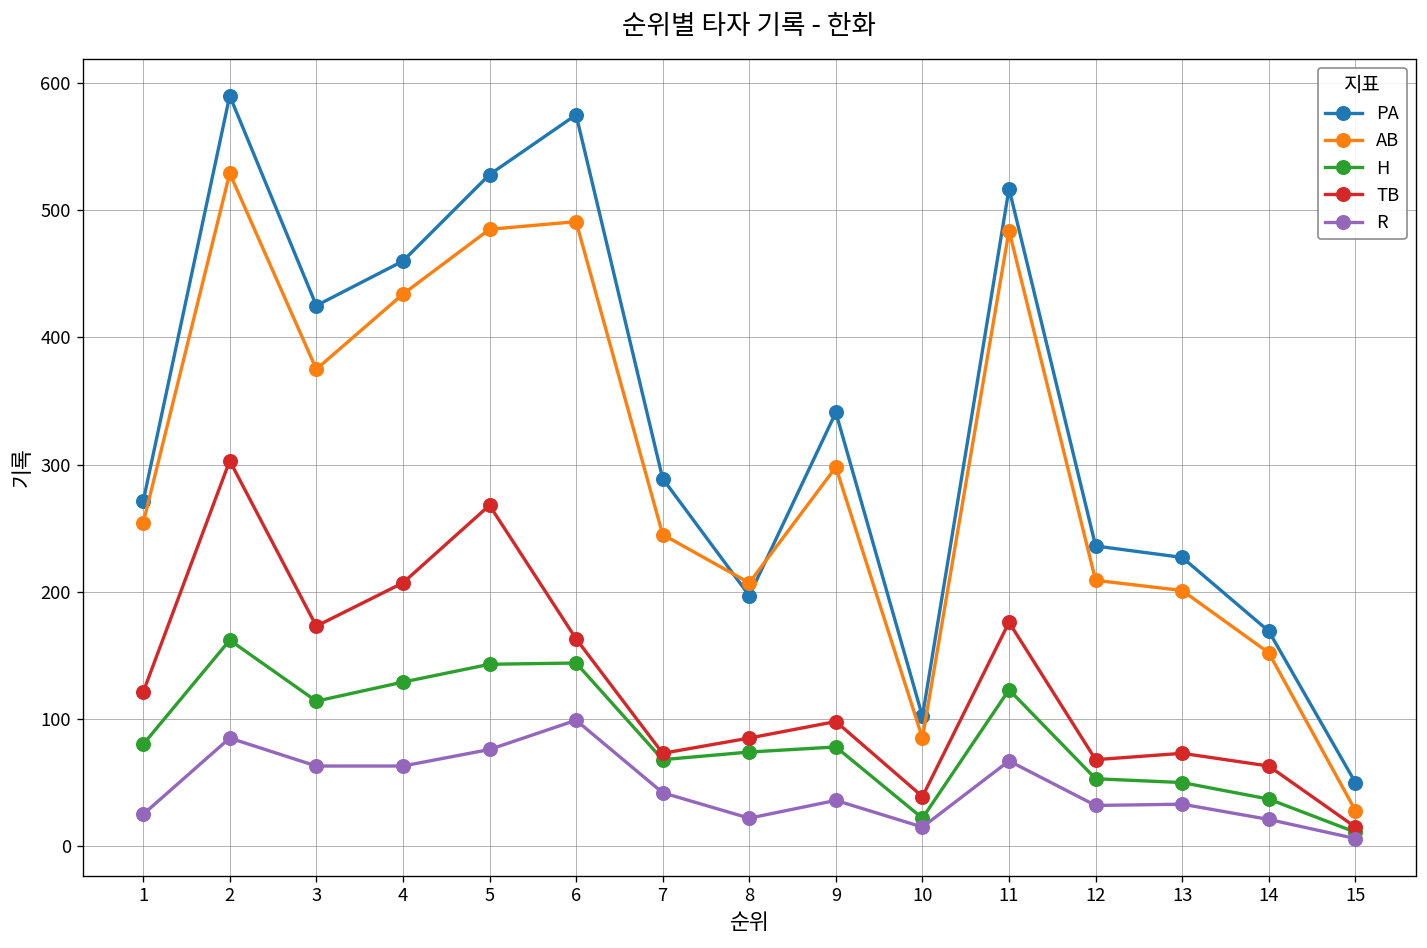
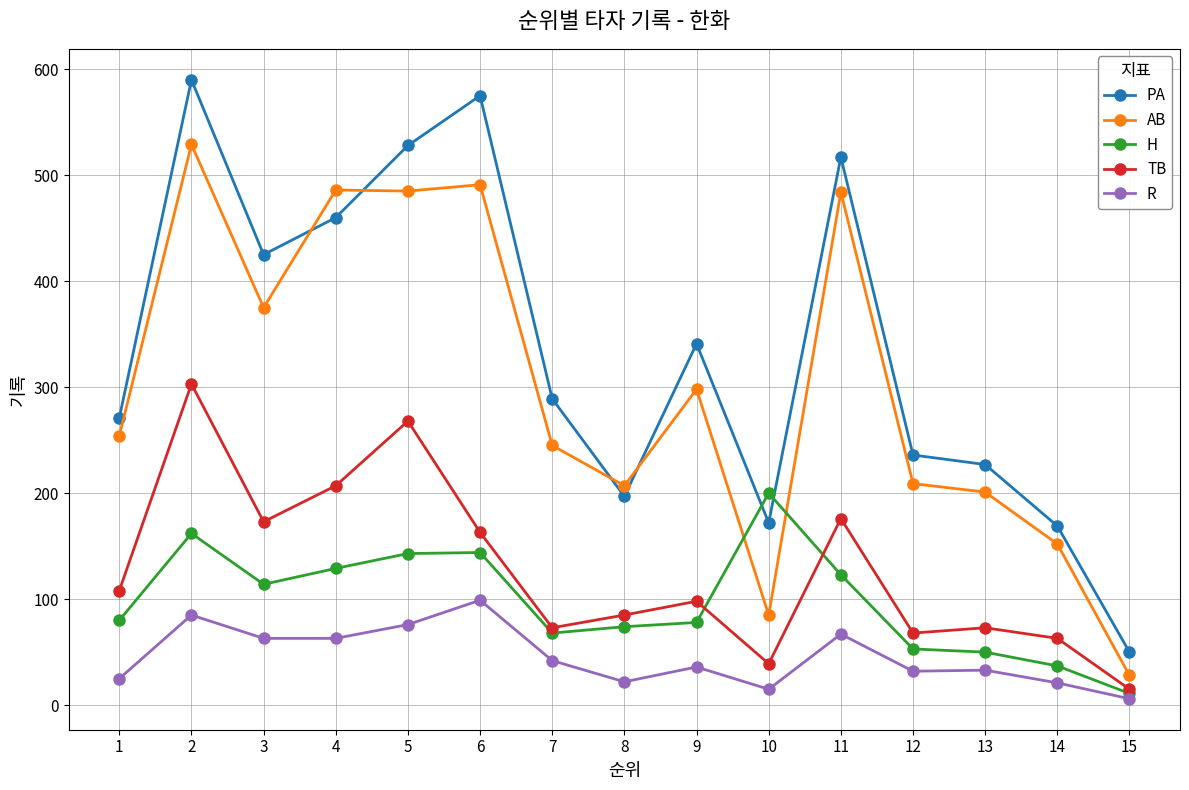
TB, 1: 121 -> 108
AB, 4: 434 -> 486
PA, 10: 102 -> 172
H, 10: 22 -> 200
